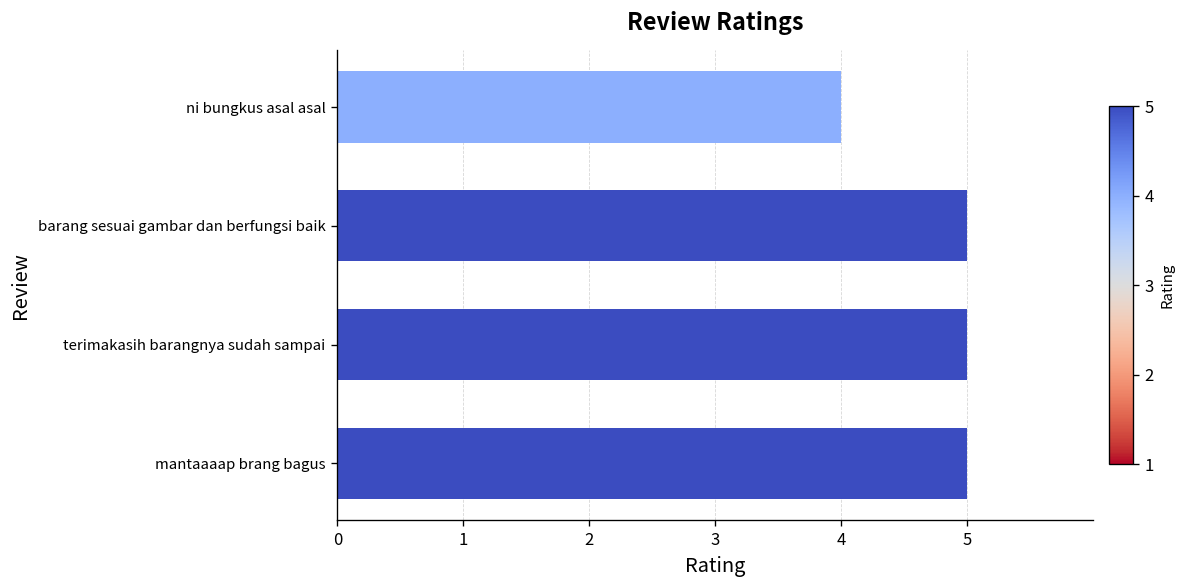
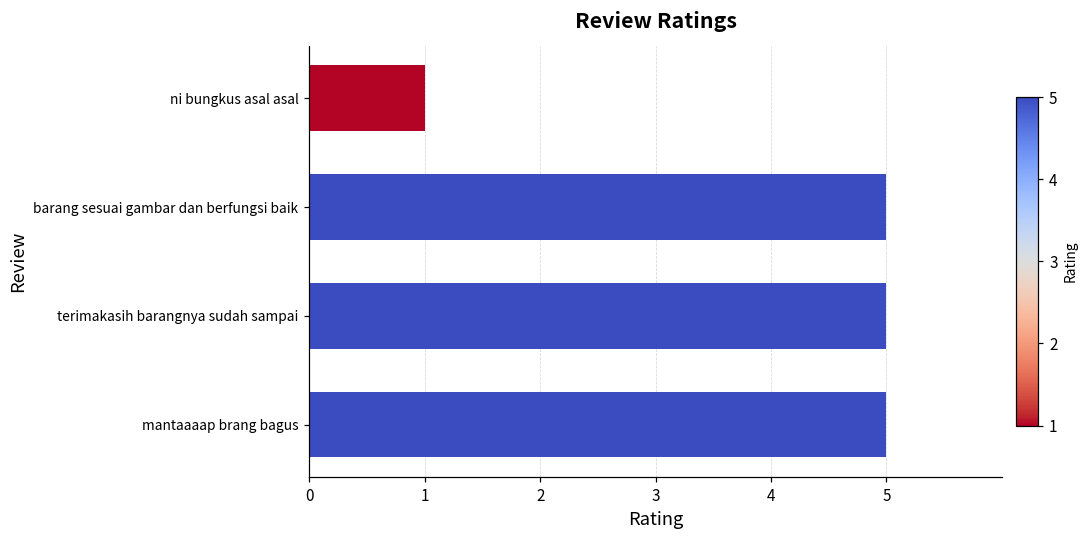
ni bungkus asal asal: 4 -> 1
